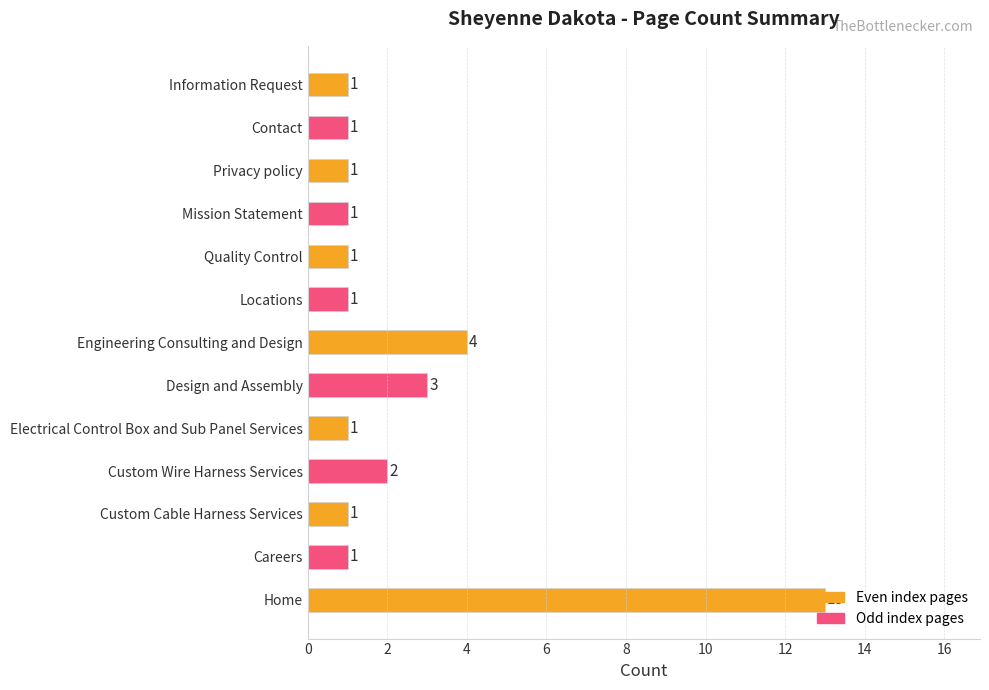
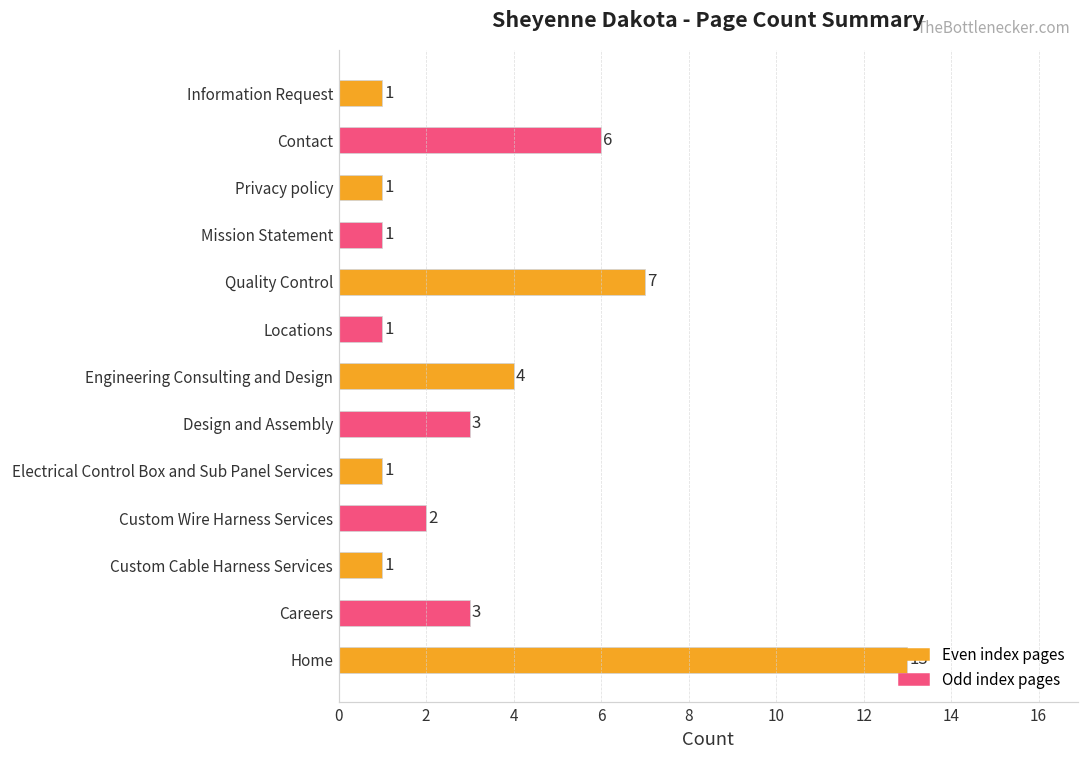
Contact: 1 -> 6
Quality Control: 1 -> 7
Careers: 1 -> 3
